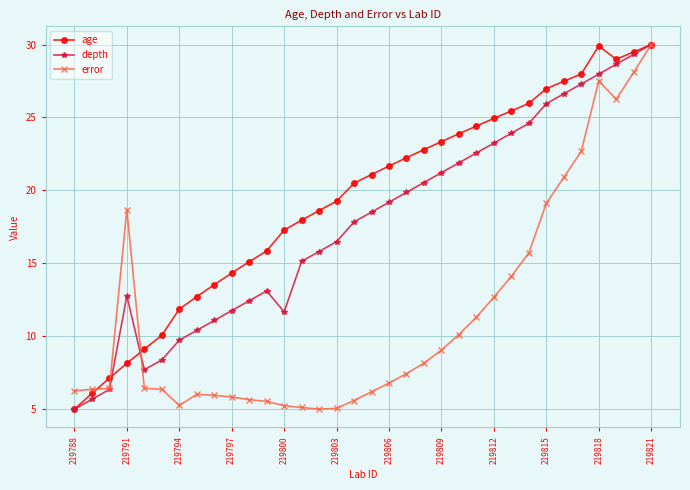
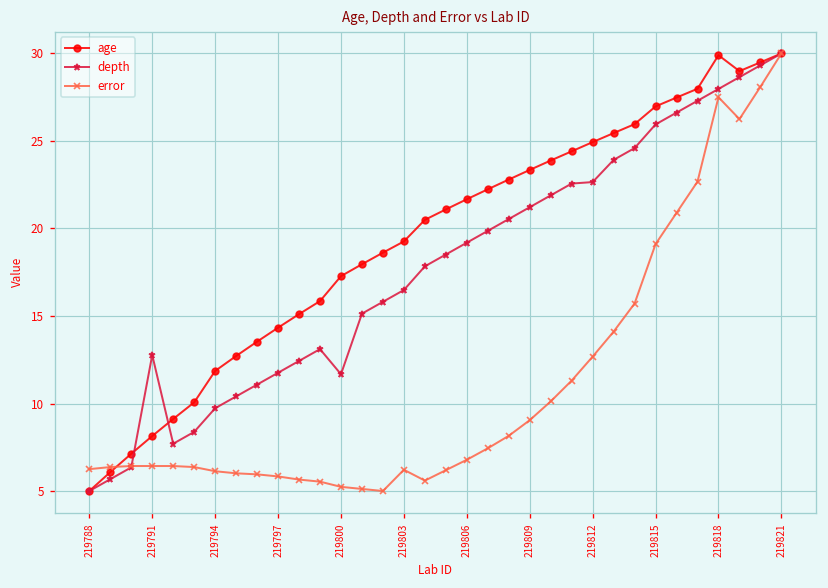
error, 219791: 18.7 -> 6.4
error, 219794: 5.3 -> 6.1
error, 219803: 5.1 -> 6.2
depth, 219812: 23.2 -> 22.7
